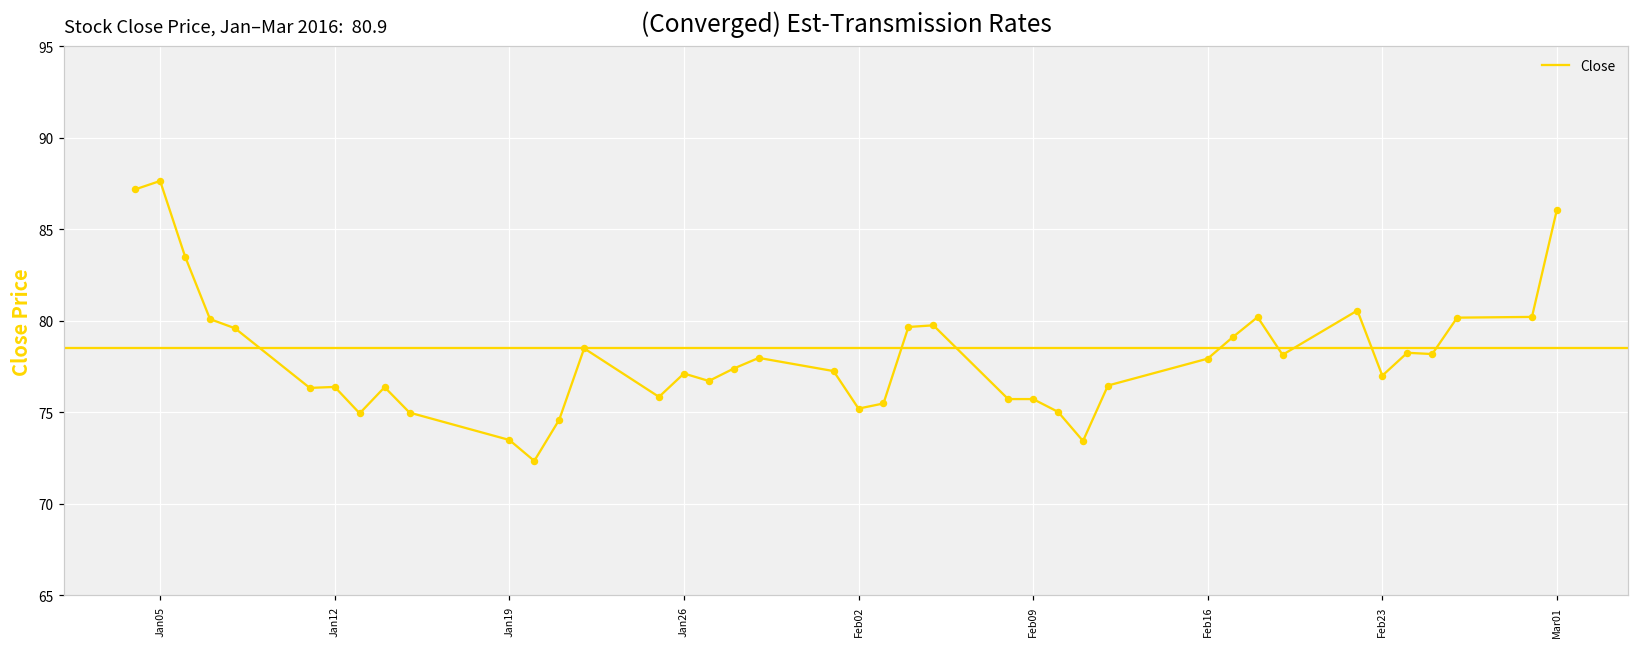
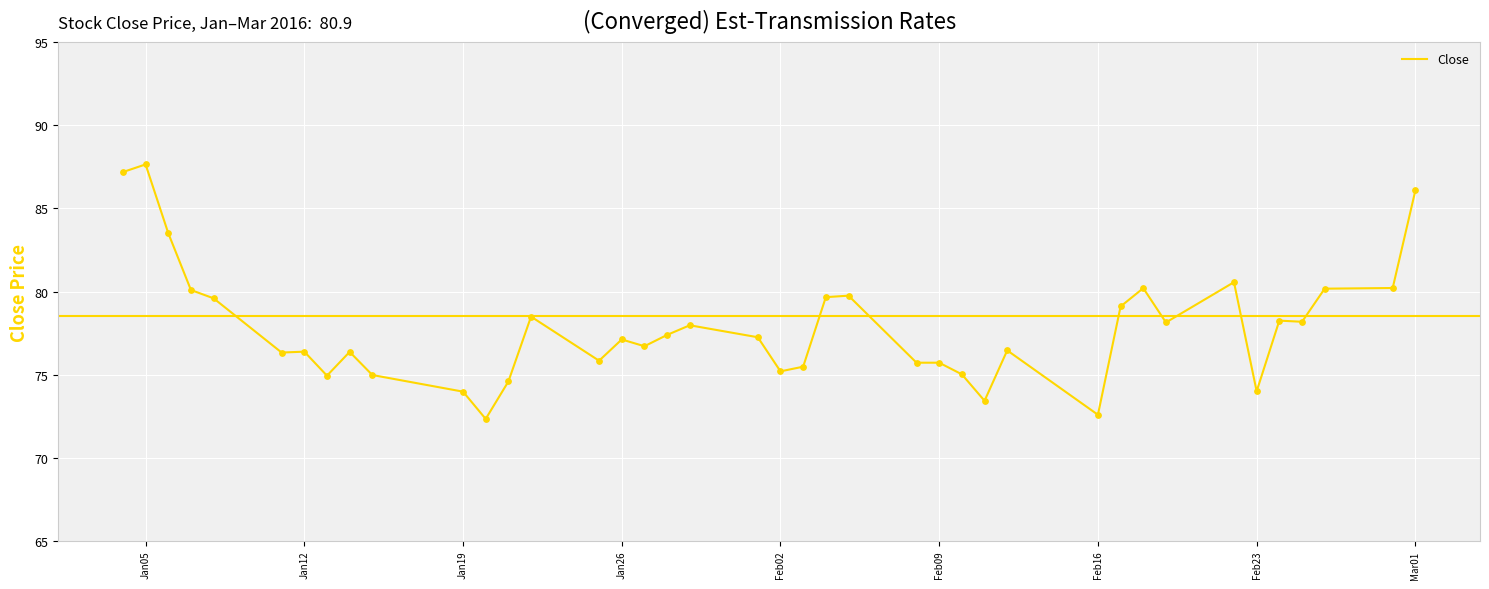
Jan19: 73.5 -> 74.0
Feb16: 77.9 -> 72.6
Feb23: 77 -> 74
